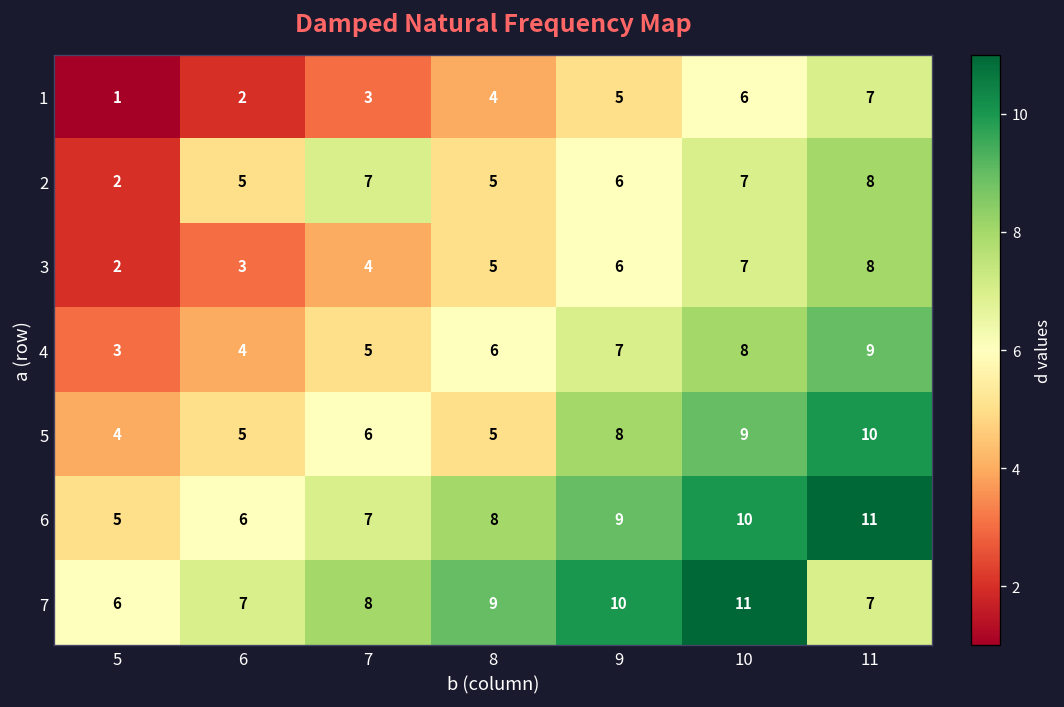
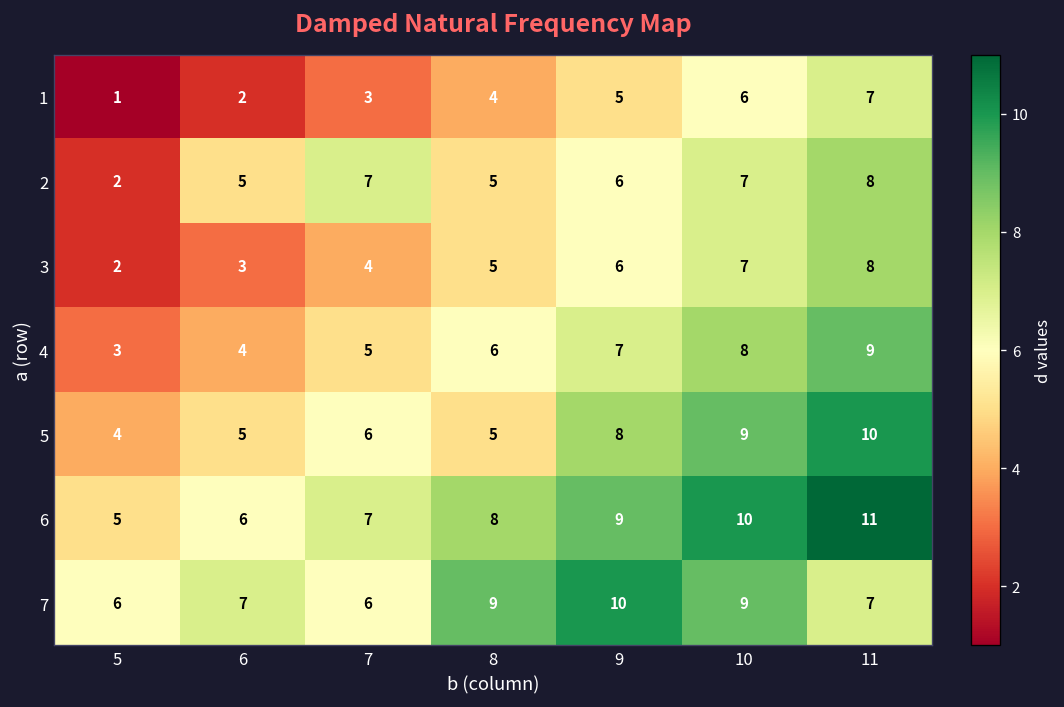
7, 7: 8 -> 6
7, 10: 11 -> 9
